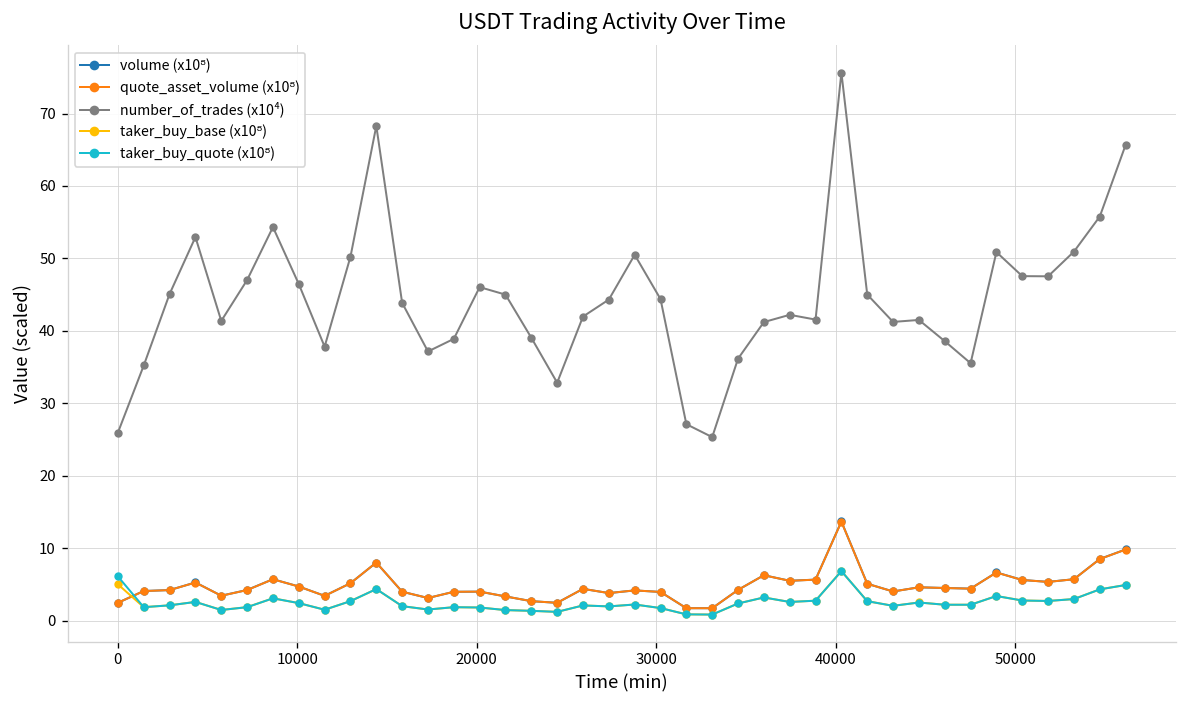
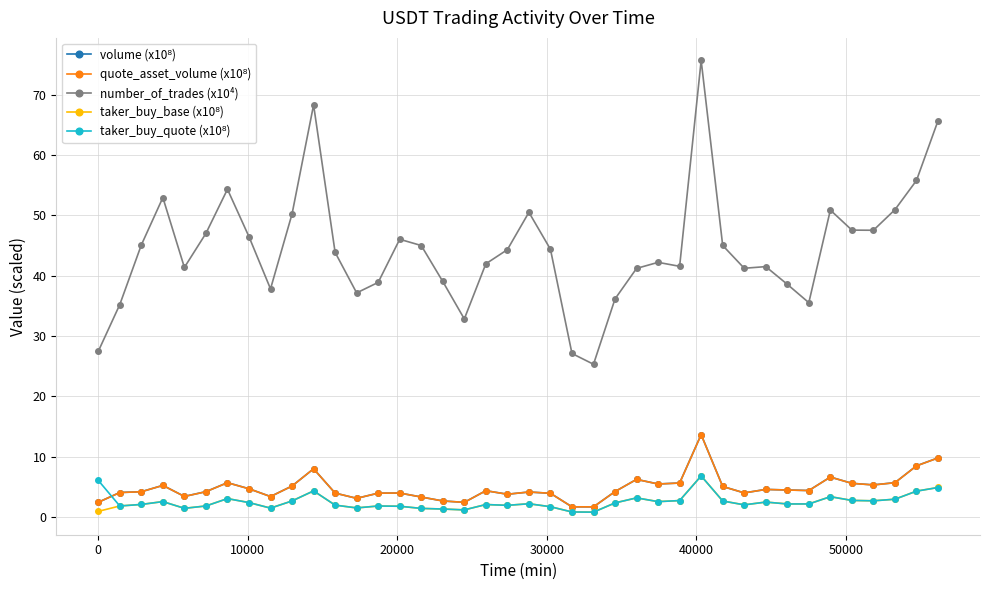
number_of_trades (x10⁴), 0: 26 -> 27
taker_buy_base (x10⁸), 0: 5 -> 1
